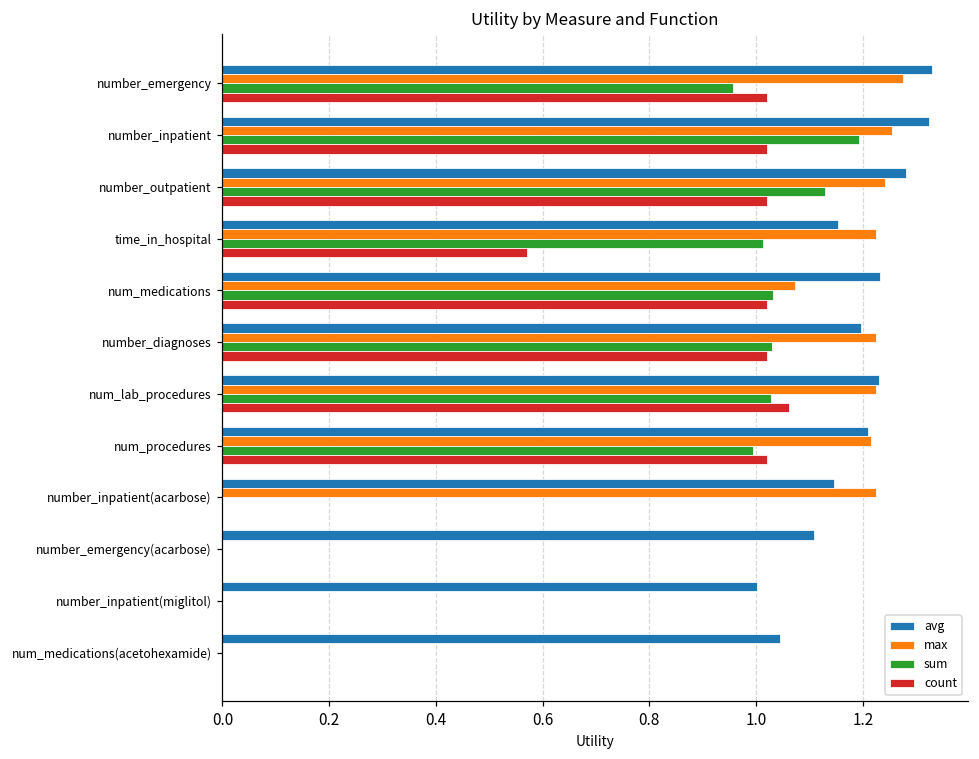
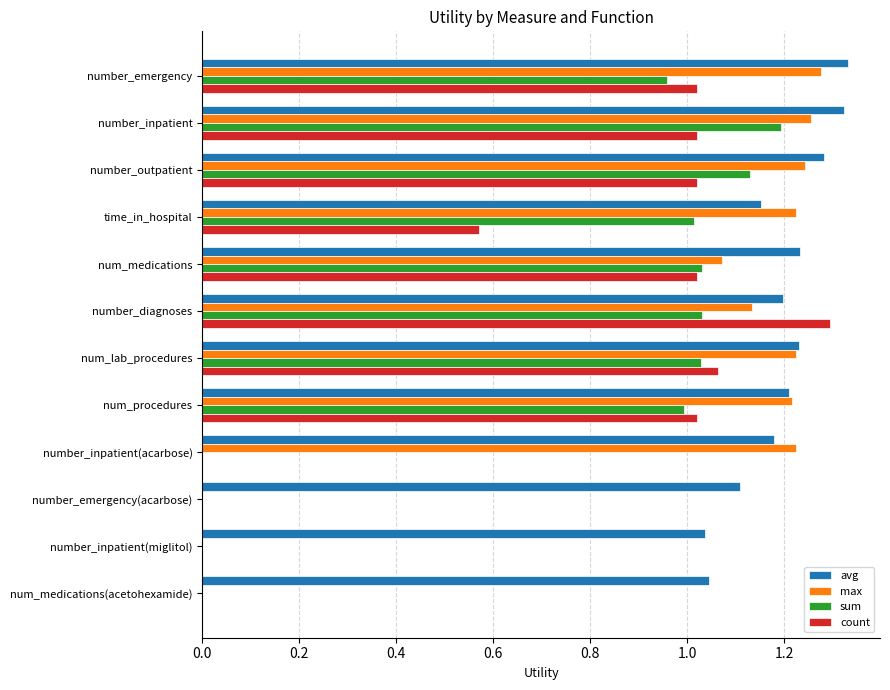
max, number_diagnoses: 1.22 -> 1.13
count, number_diagnoses: 1.02 -> 1.29
avg, number_inpatient(acarbose): 1.14 -> 1.18
avg, number_inpatient(miglitol): 1.00 -> 1.04
